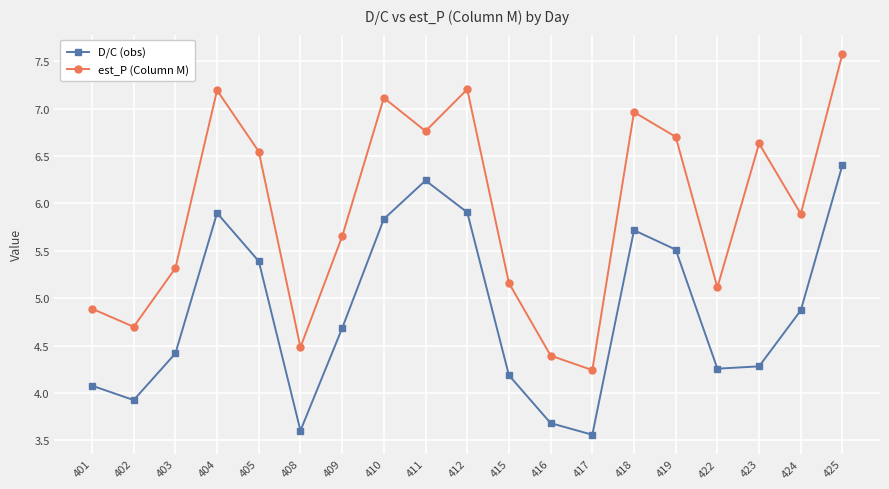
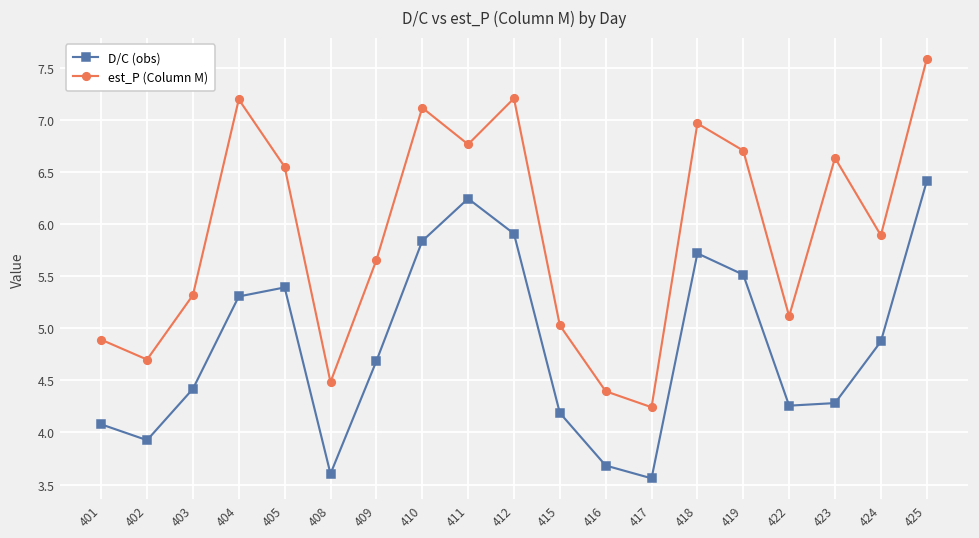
D/C (obs), 404: 5.9 -> 5.3
est_P (Column M), 415: 5.2 -> 5.0
